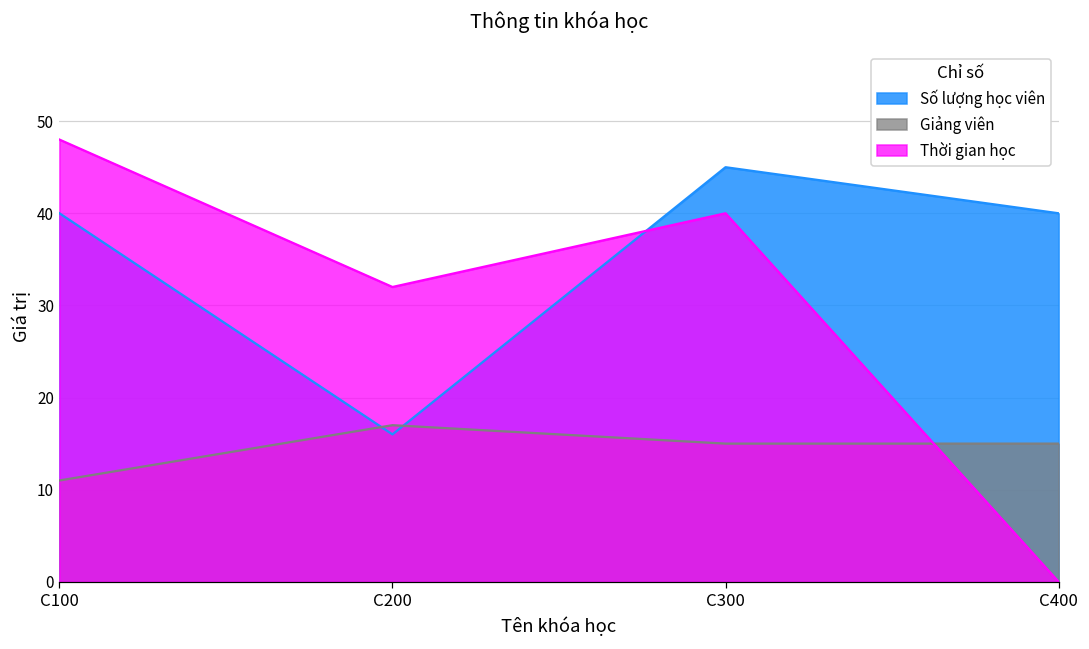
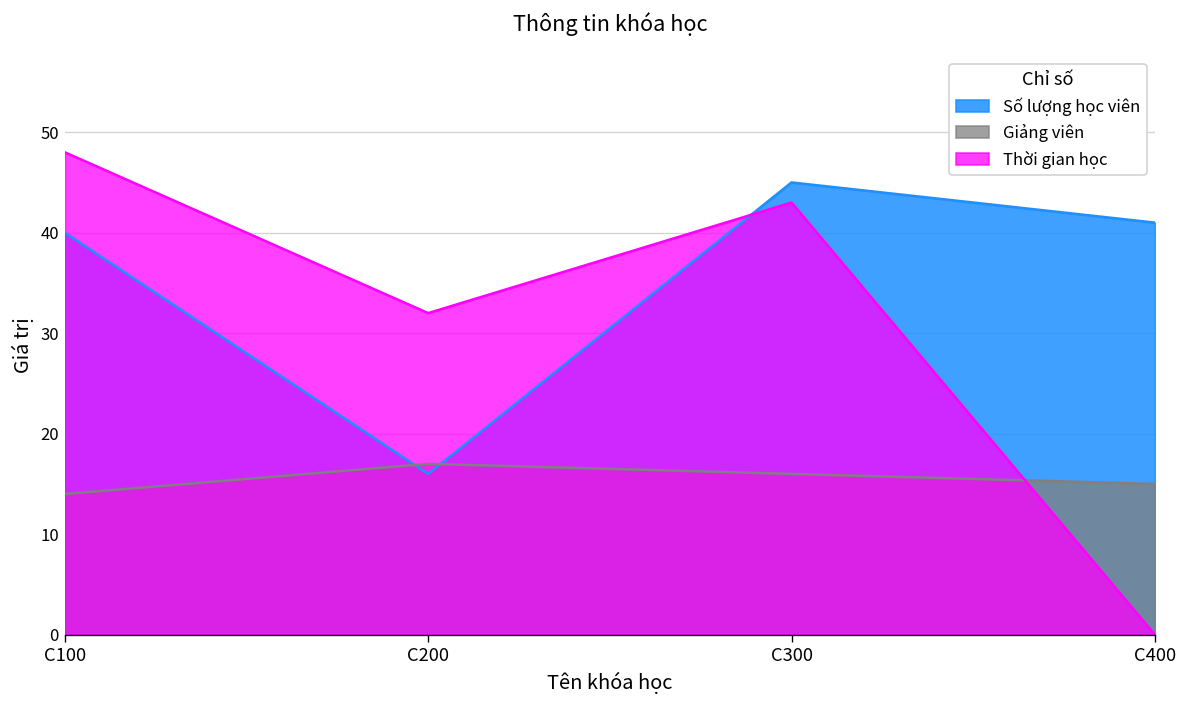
Giảng viên, C100: 11 -> 14
Giảng viên, C300: 15 -> 16
Thời gian học, C300: 40 -> 43
Số lượng học viên, C400: 40 -> 41
